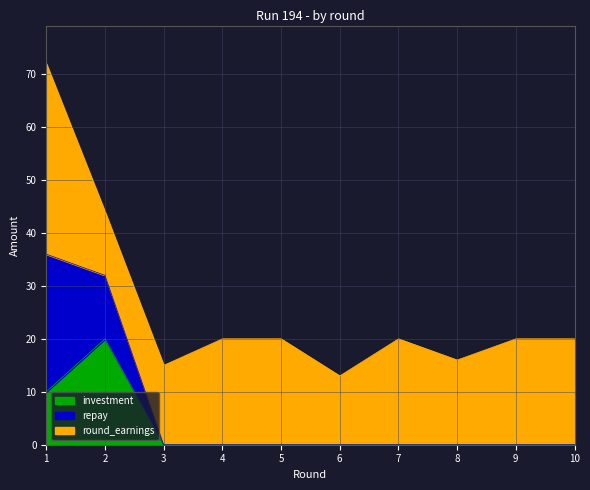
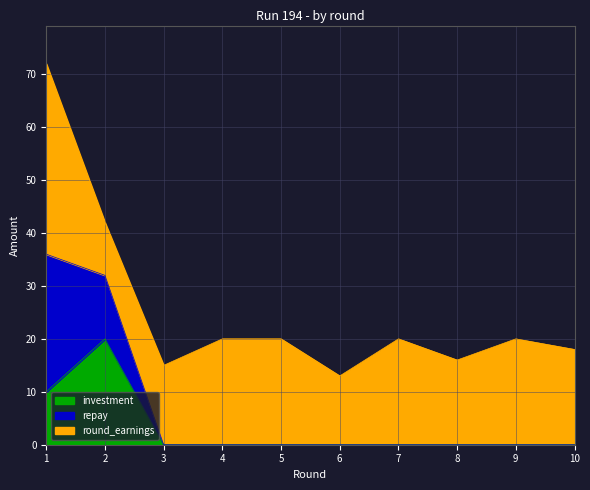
round_earnings, 2: 12 -> 10
round_earnings, 10: 20 -> 18
